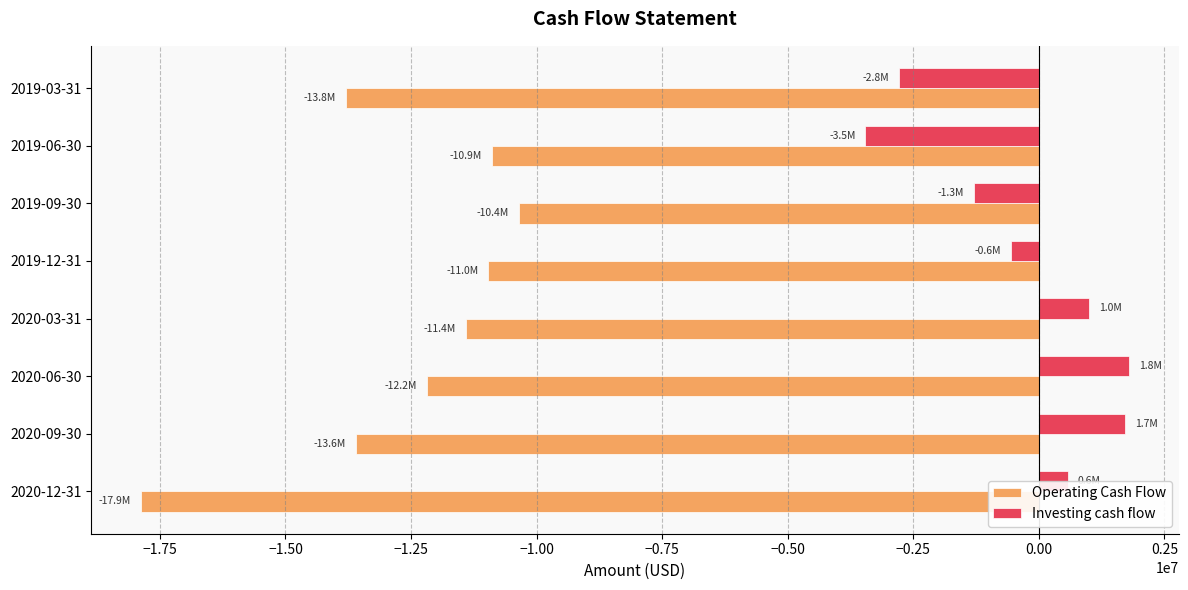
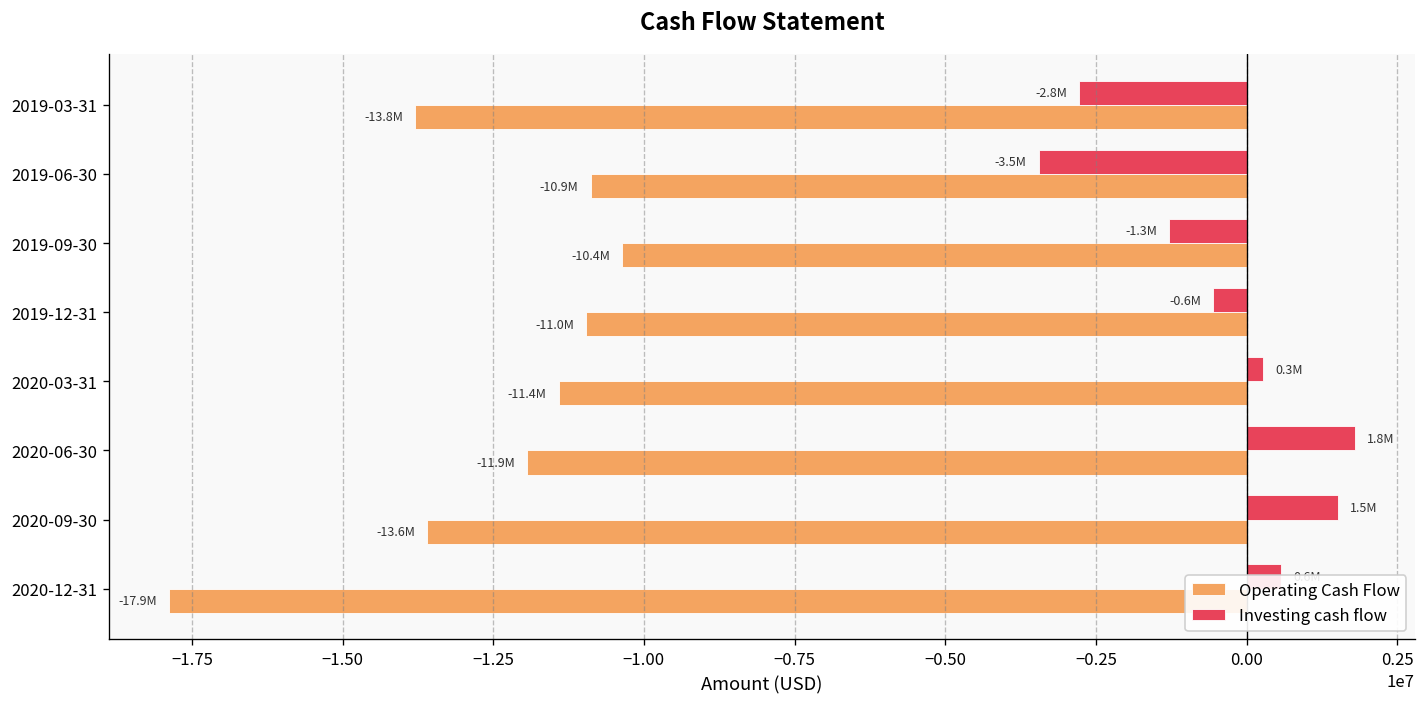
Investing cash flow, 2020-03-31: 1.0M -> 0.3M
Operating Cash Flow, 2020-06-30: -12.2M -> -11.9M
Investing cash flow, 2020-09-30: 1.7M -> 1.5M
